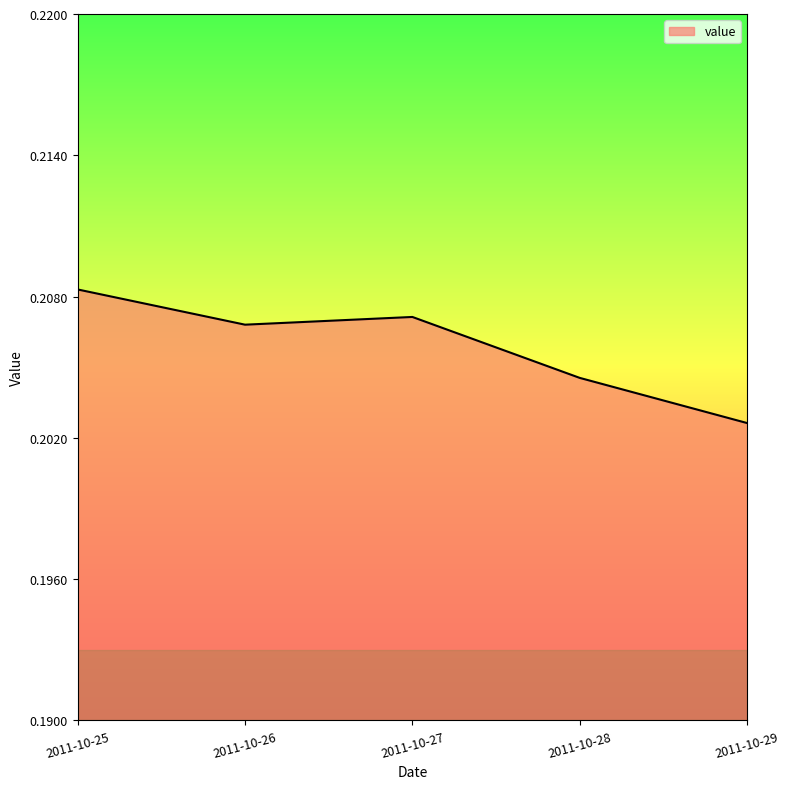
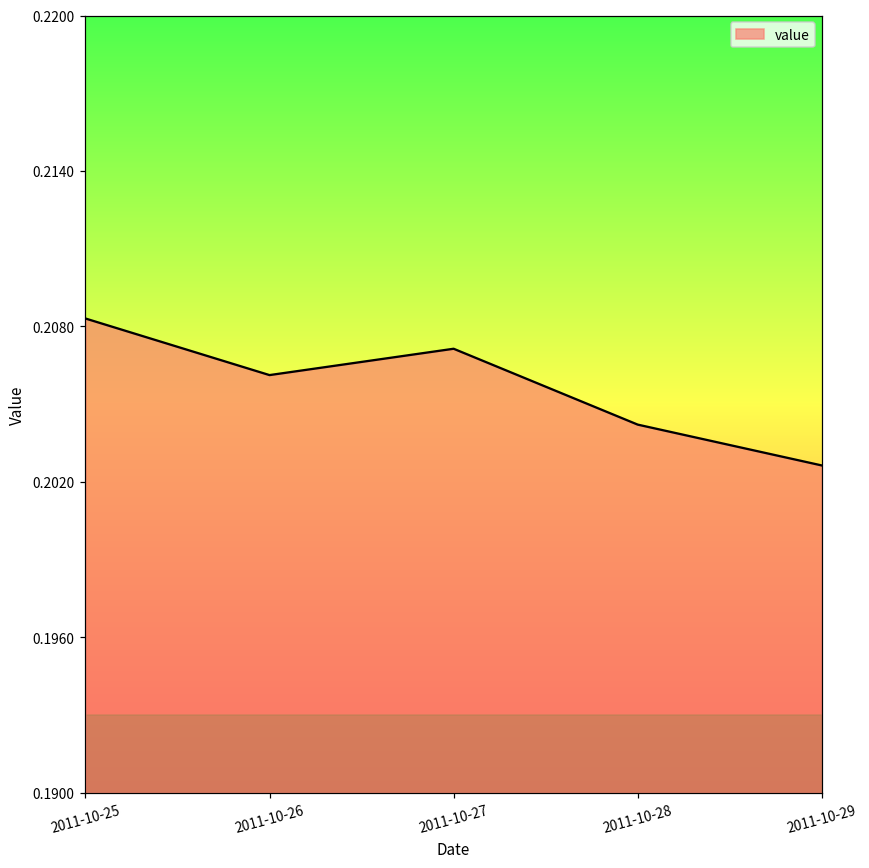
2011-10-26: 0.2068 -> 0.2061
2011-10-28: 0.2045 -> 0.2042
